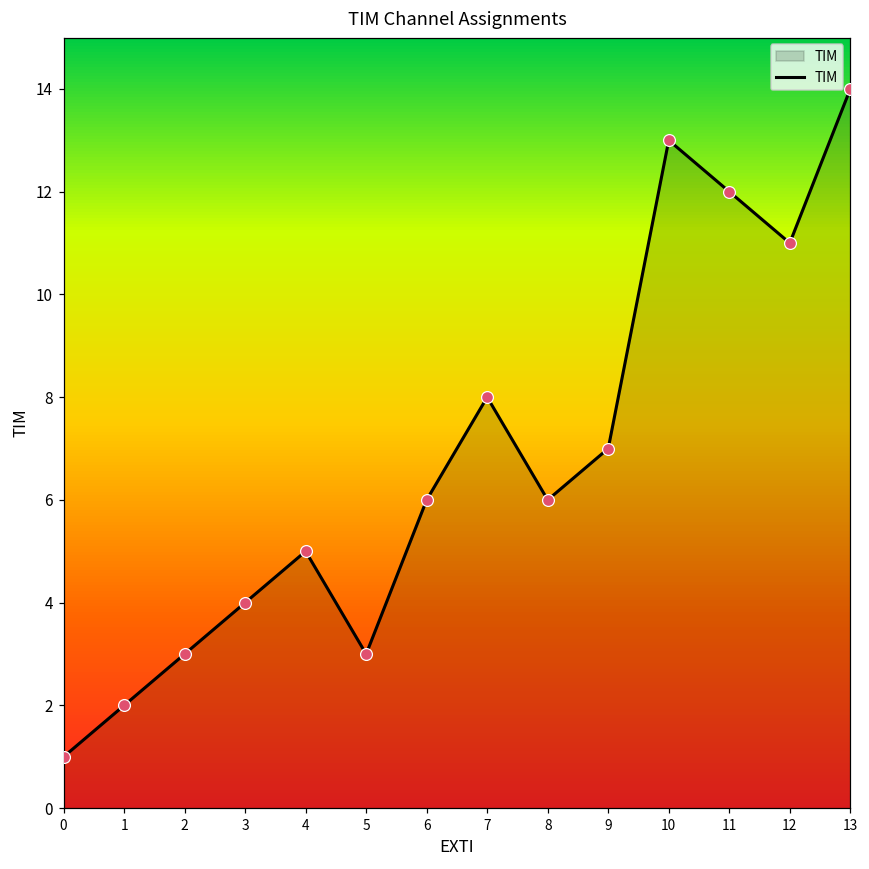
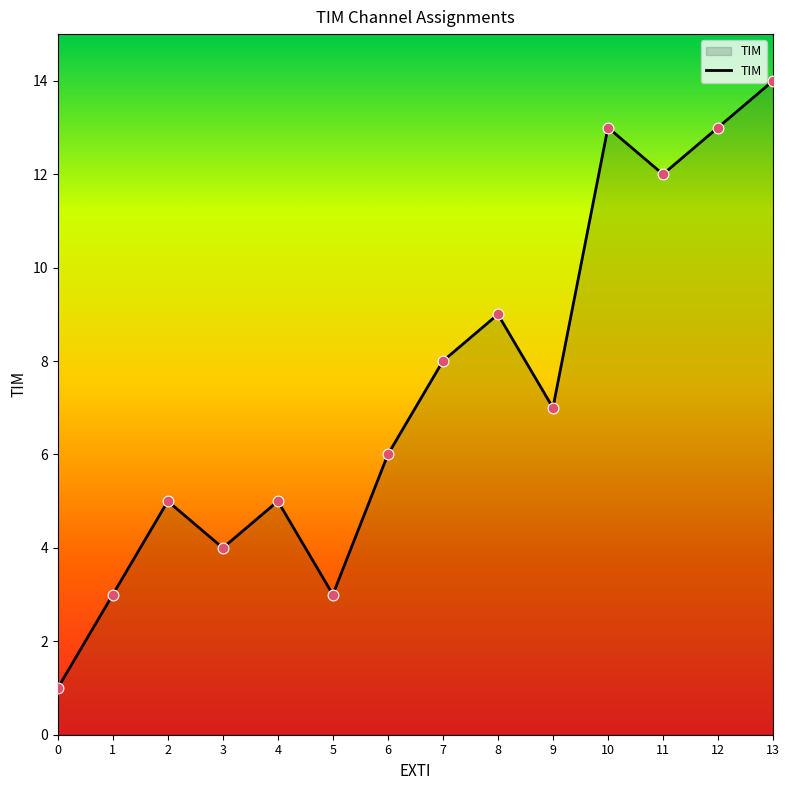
1: 2 -> 3
2: 3 -> 5
8: 6 -> 9
12: 11 -> 13
